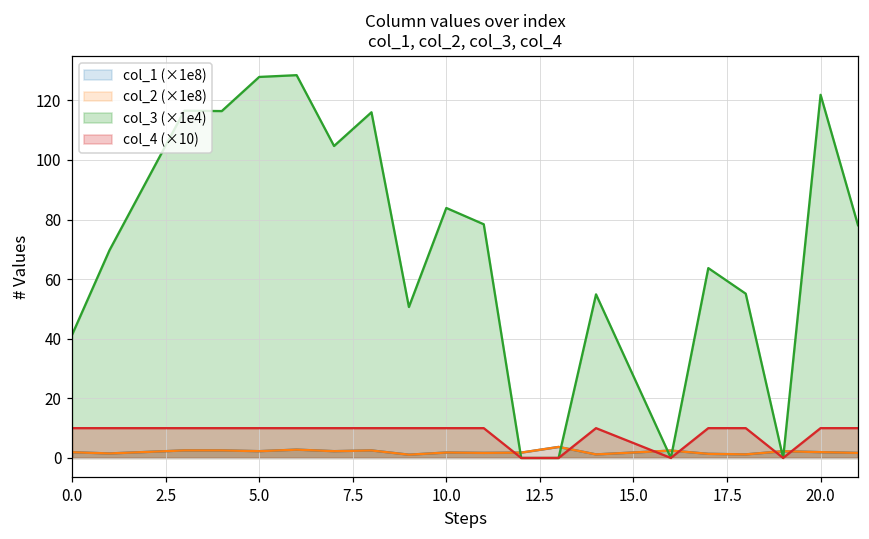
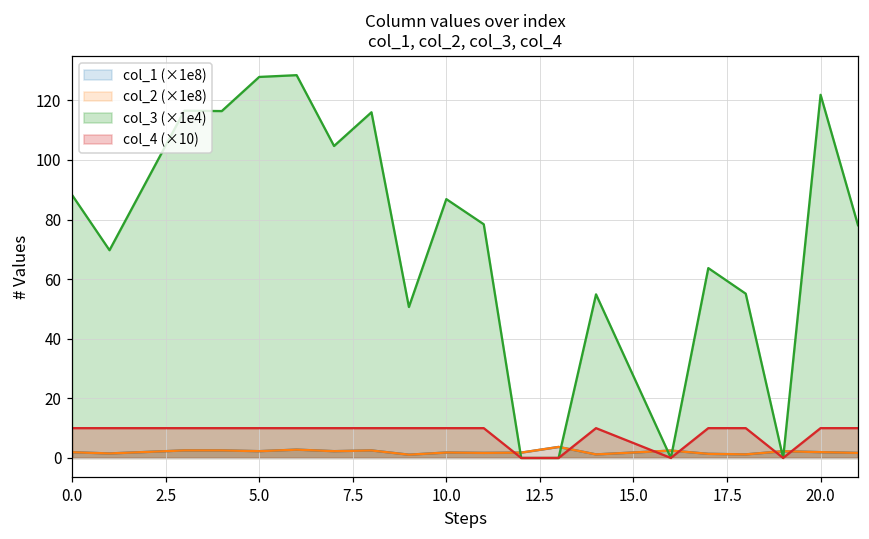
col_3 (×1e4), 0.0: 41 -> 88
col_3 (×1e4), 10.0: 84 -> 87
